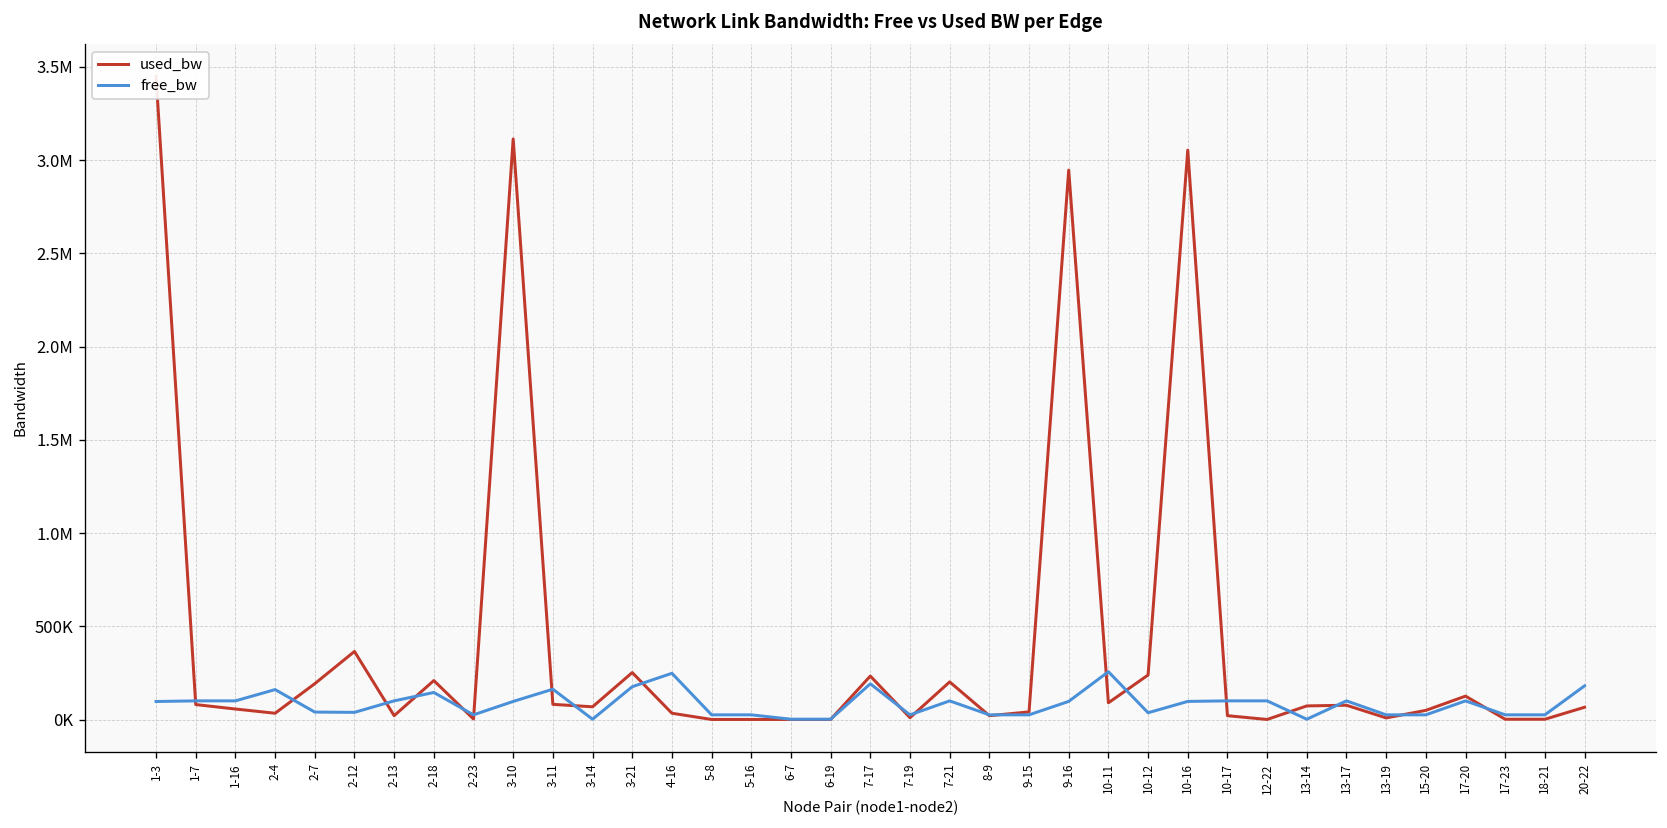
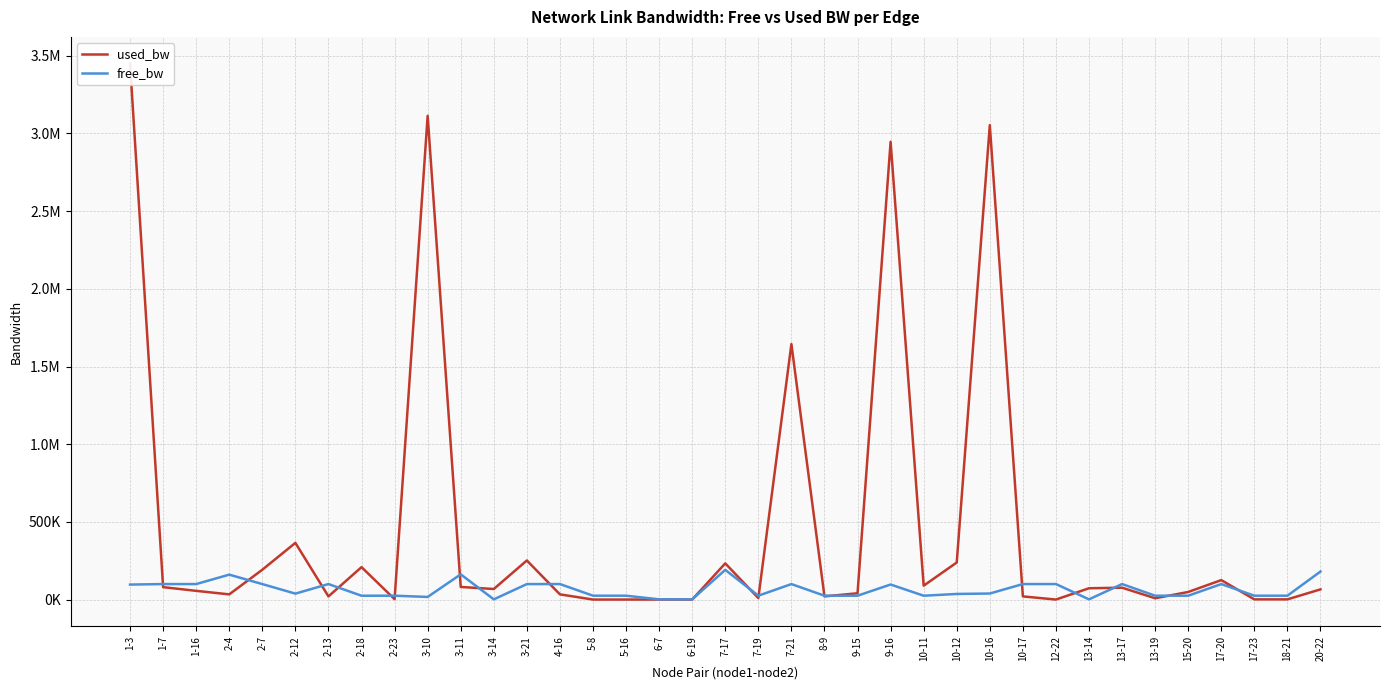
free_bw, 2-7: 40000 -> 100000
free_bw, 2-18: 140000 -> 20000
free_bw, 3-10: 100000 -> 20000
free_bw, 3-21: 180000 -> 100000
free_bw, 4-16: 250000 -> 100000
used_bw, 7-21: 200000 -> 1640000
free_bw, 10-11: 260000 -> 20000
free_bw, 10-16: 100000 -> 40000
